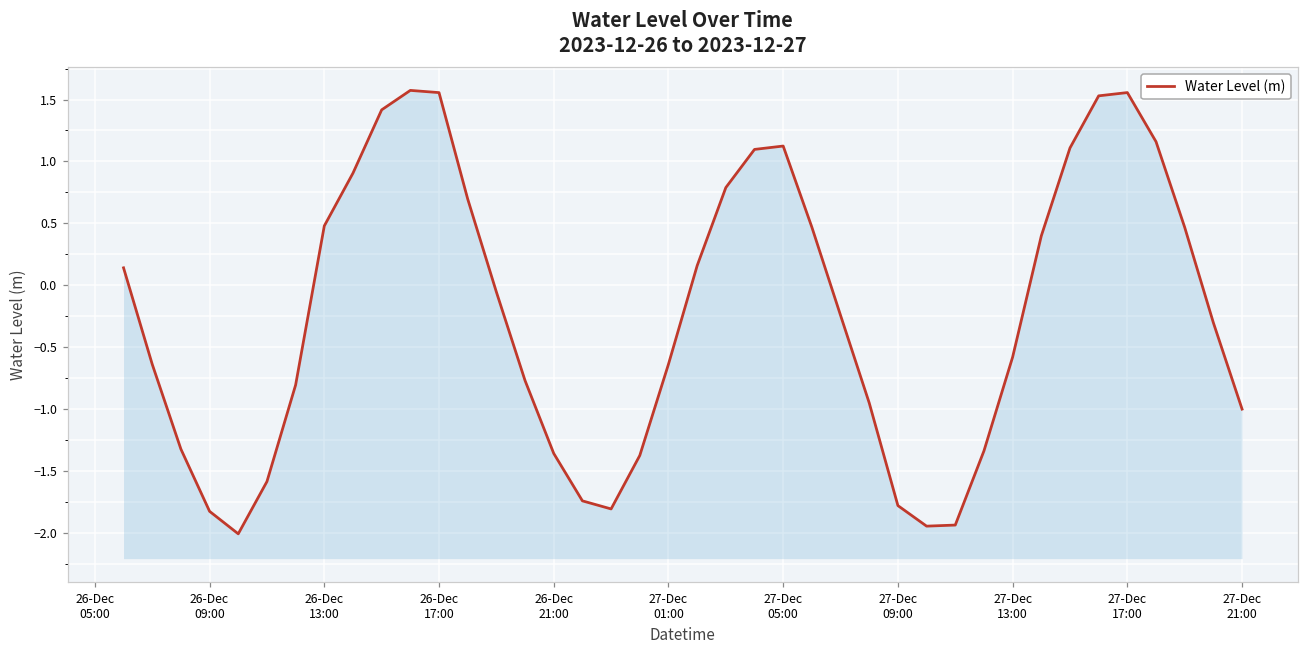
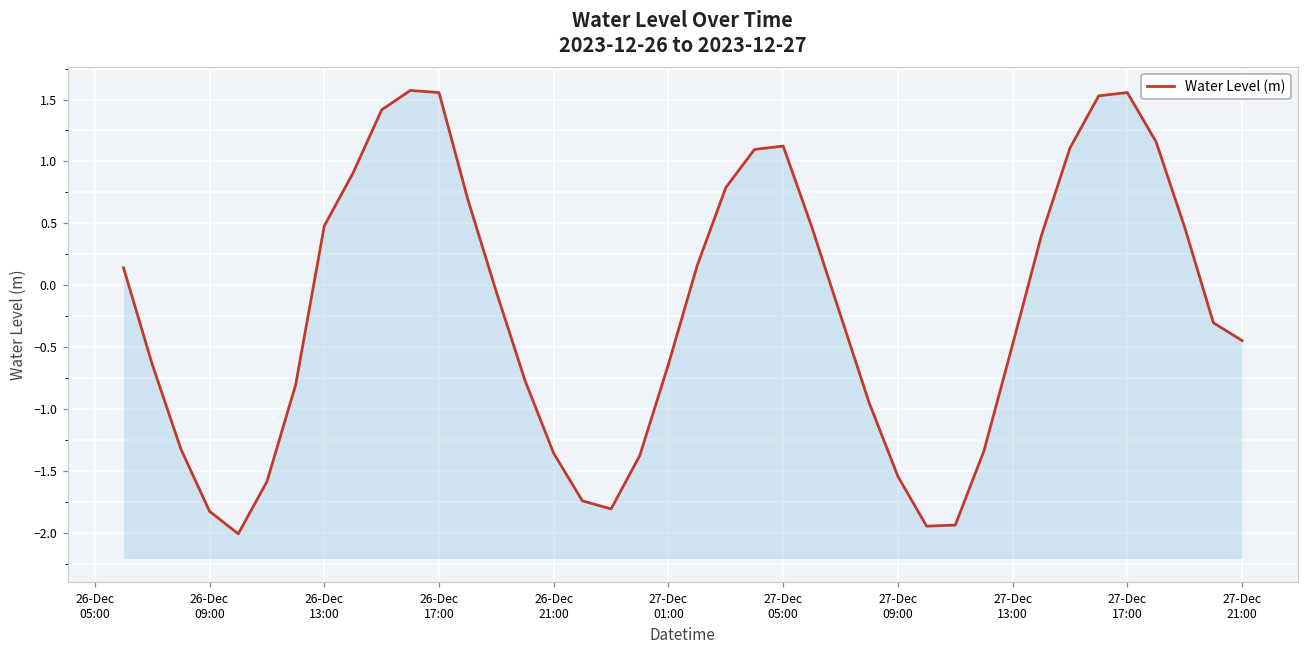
27-Dec 09:00: -1.78 -> -1.54
27-Dec 13:00: -0.58 -> -0.48
27-Dec 21:00: -1.00 -> -0.45
